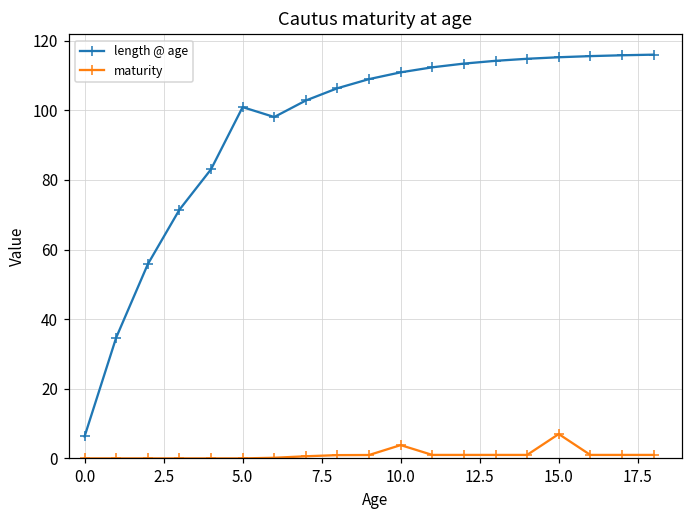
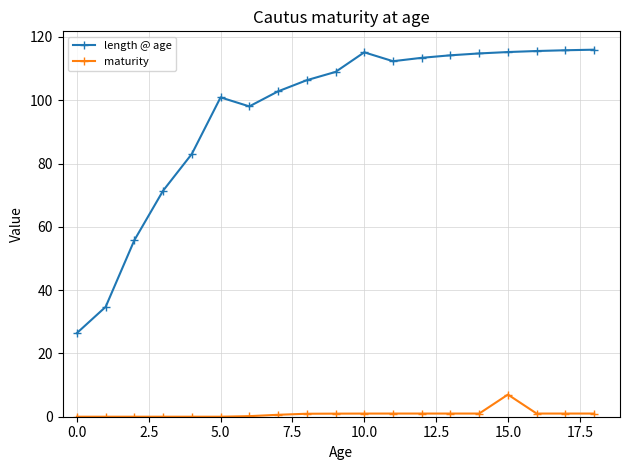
length @ age, 0.0: 6 -> 26
length @ age, 10.0: 111 -> 115
maturity, 10.0: 4 -> 1
